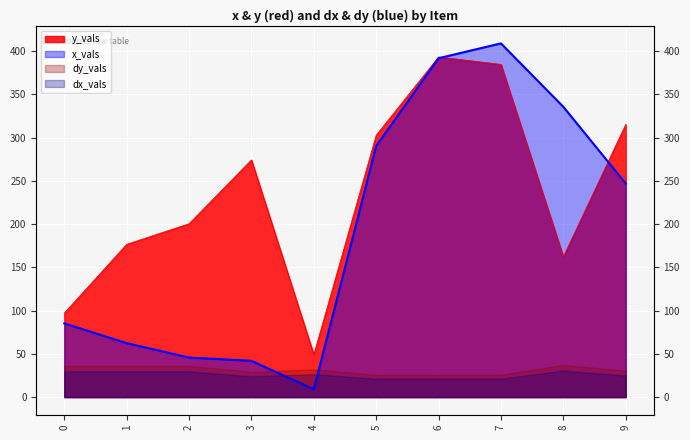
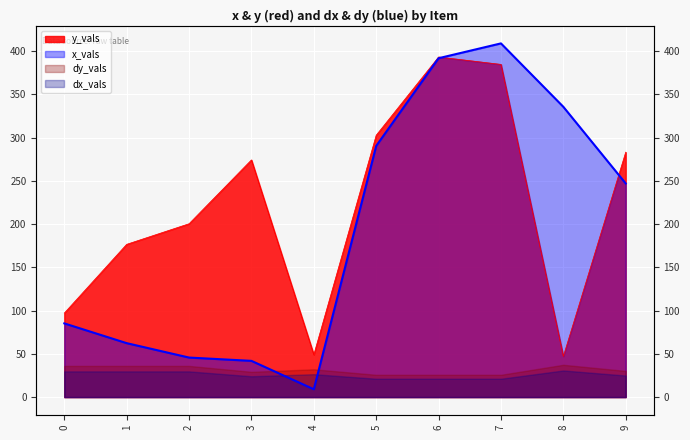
y_vals, 8: 160 -> 50
y_vals, 9: 320 -> 280
